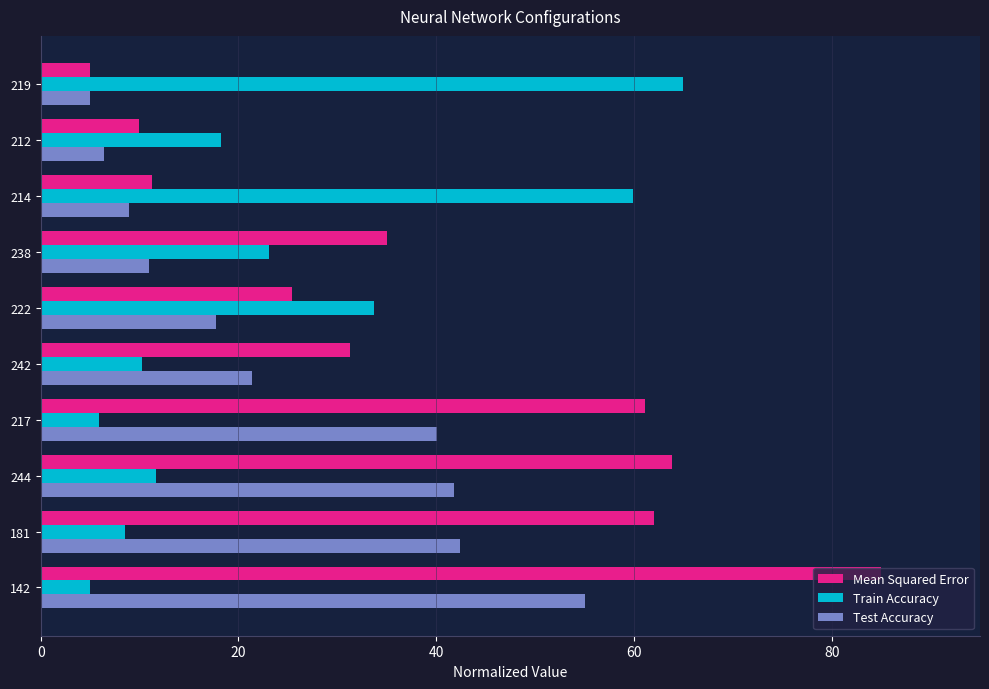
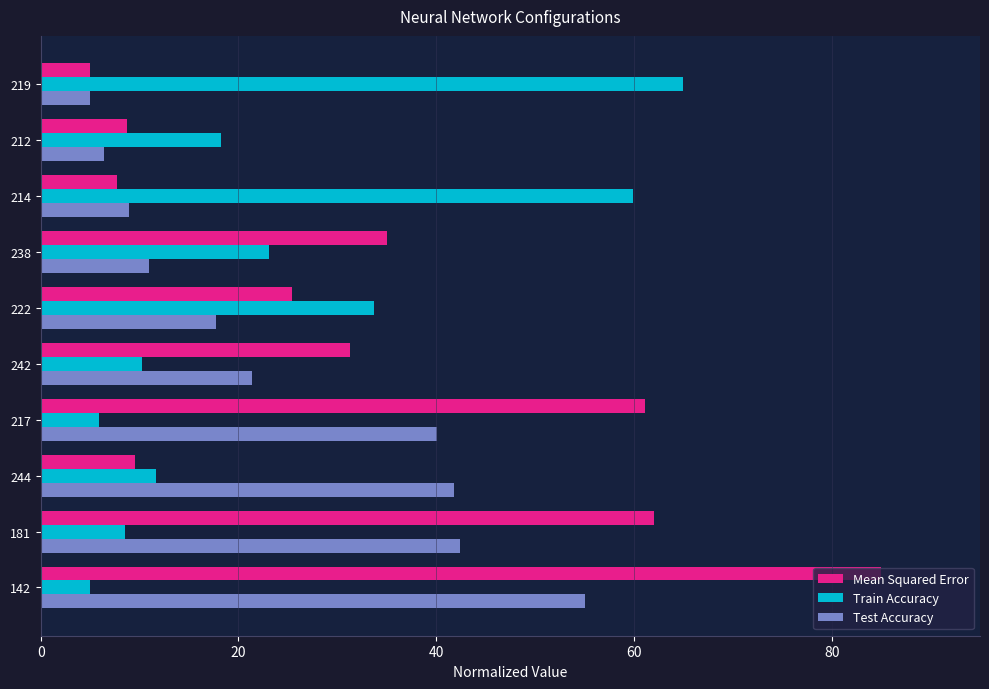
Mean Squared Error, 212: 10 -> 9
Mean Squared Error, 214: 11 -> 8
Mean Squared Error, 244: 64 -> 10
